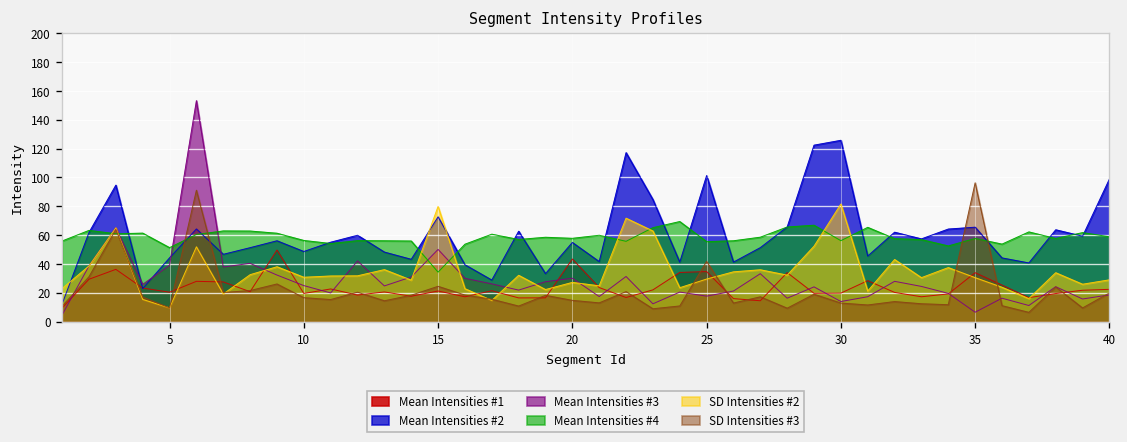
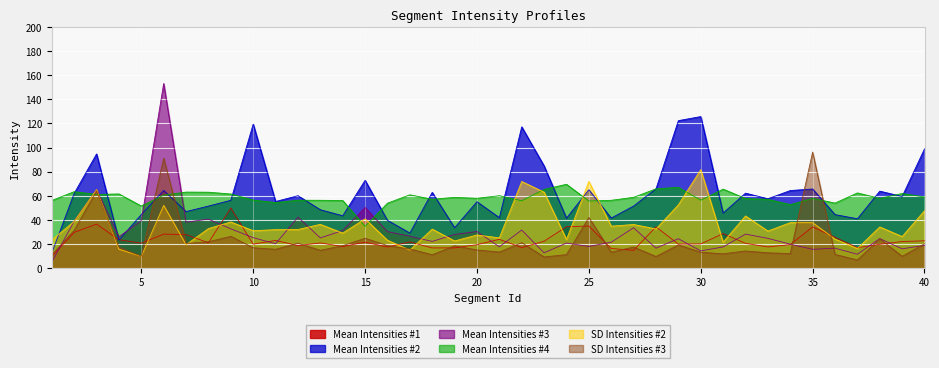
Mean Intensities #2, 10: 49 -> 119
SD Intensities #2, 15: 80 -> 41
Mean Intensities #1, 20: 43 -> 19
Mean Intensities #2, 25: 101 -> 65
SD Intensities #2, 25: 29 -> 72
Mean Intensities #3, 35: 6 -> 15
SD Intensities #2, 35: 30 -> 37
SD Intensities #2, 40: 29 -> 47
